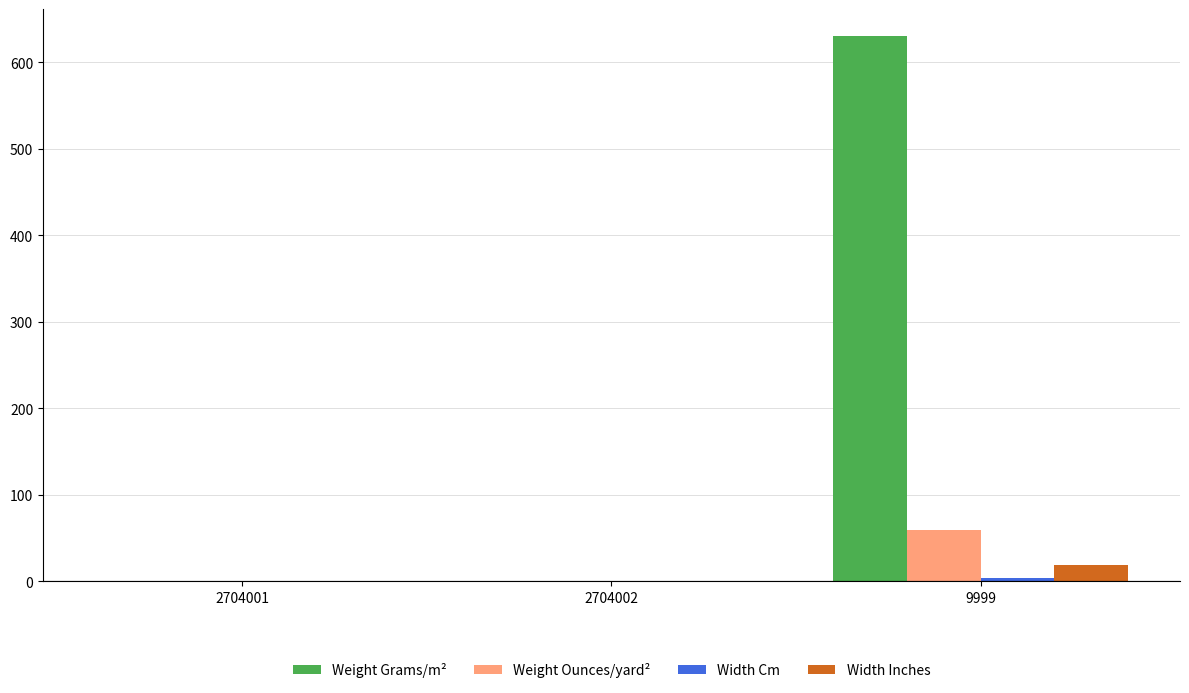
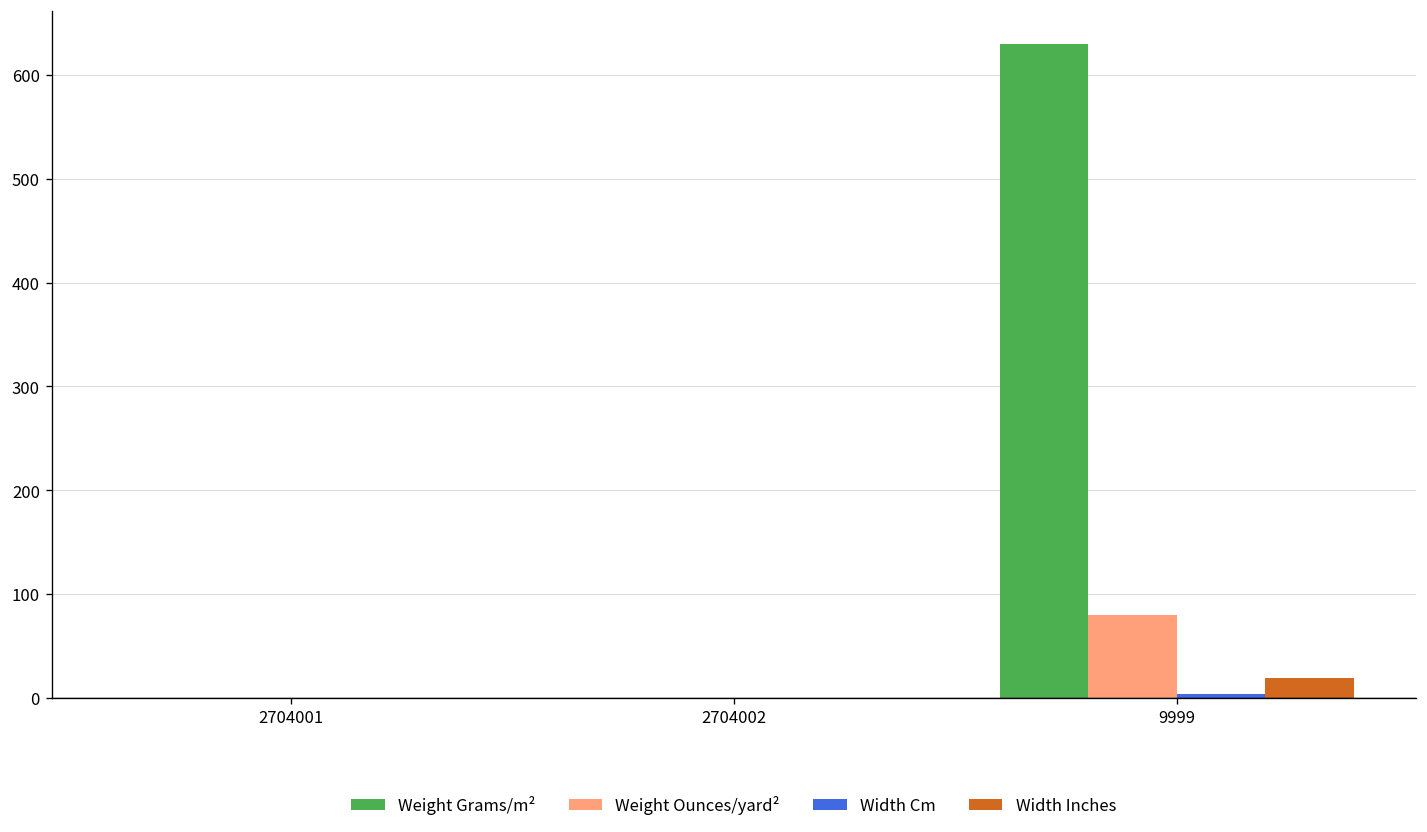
Weight Ounces/yard², 9999: 60 -> 80
